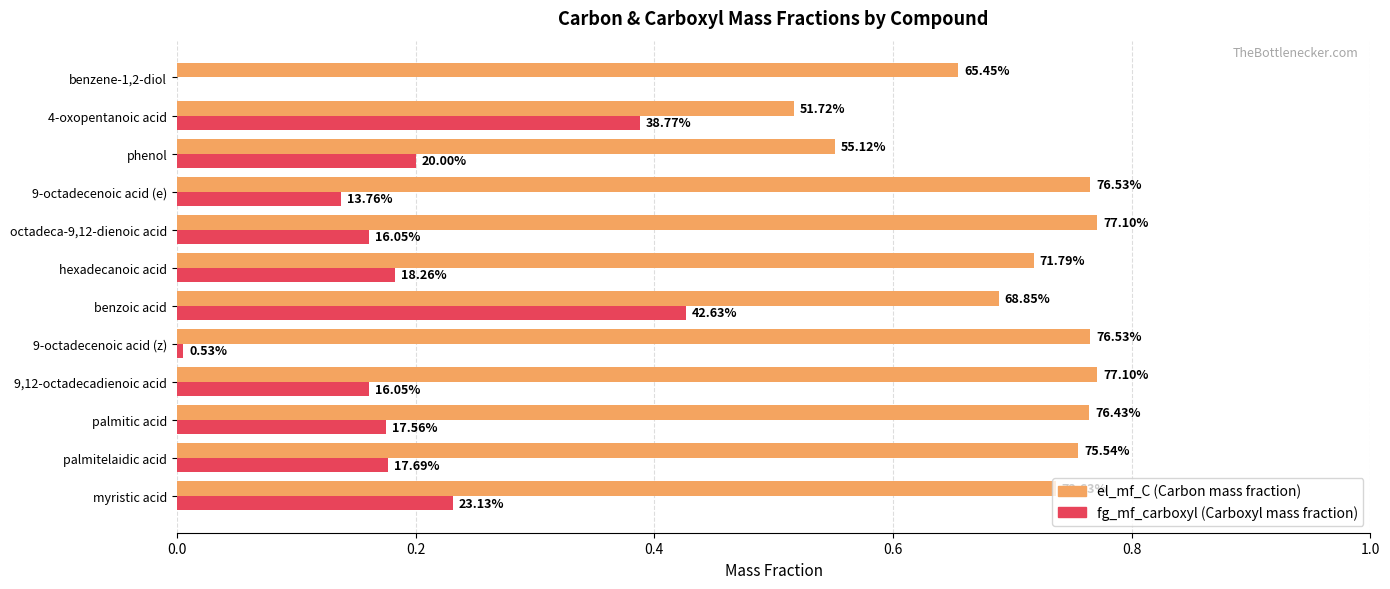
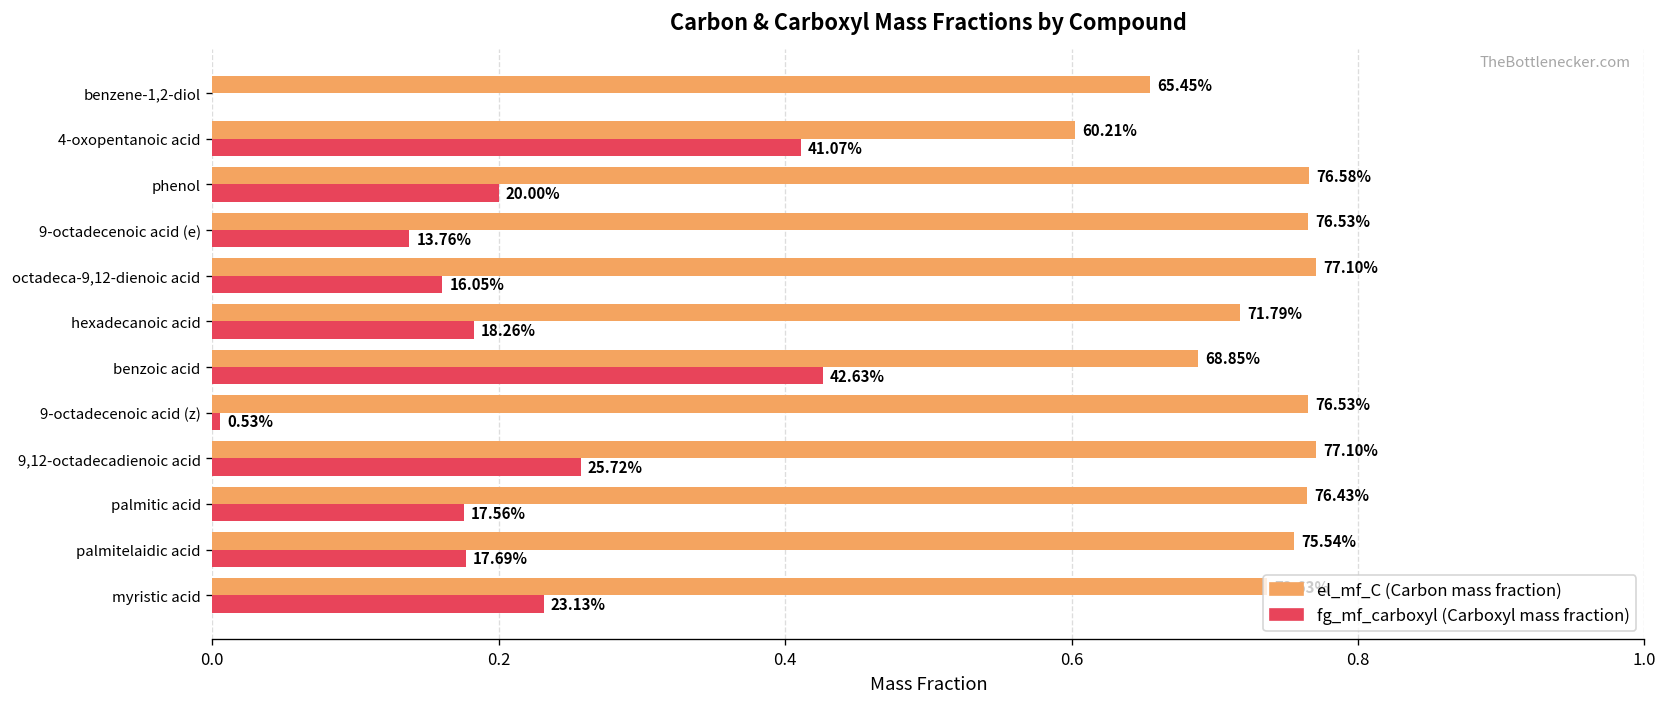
el_mf_C (Carbon mass fraction), 4-oxopentanoic acid: 51.72% -> 60.21%
fg_mf_carboxyl (Carboxyl mass fraction), 4-oxopentanoic acid: 38.77% -> 41.07%
el_mf_C (Carbon mass fraction), phenol: 55.12% -> 76.58%
fg_mf_carboxyl (Carboxyl mass fraction), 9,12-octadecadienoic acid: 16.05% -> 25.72%
